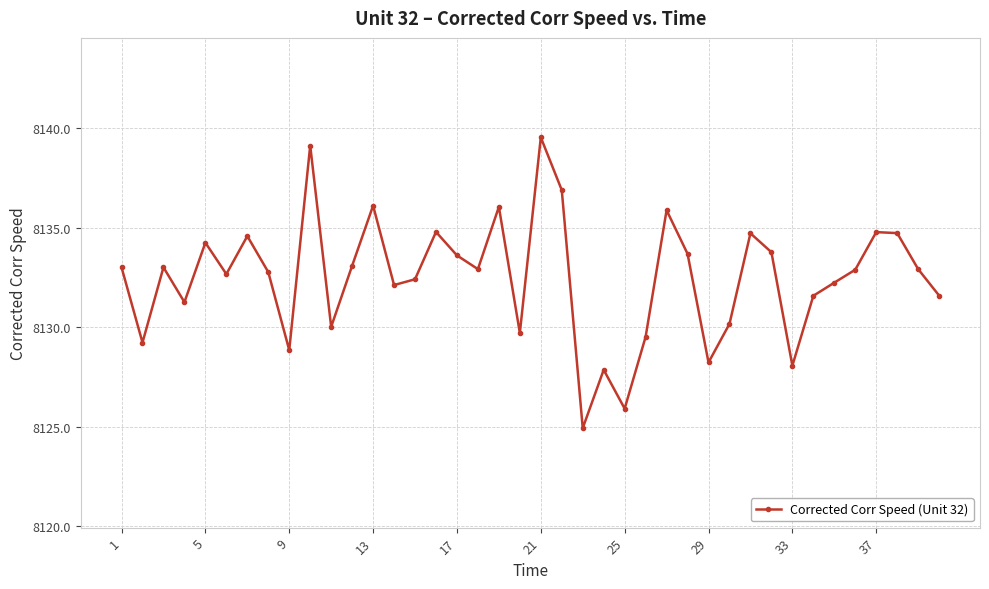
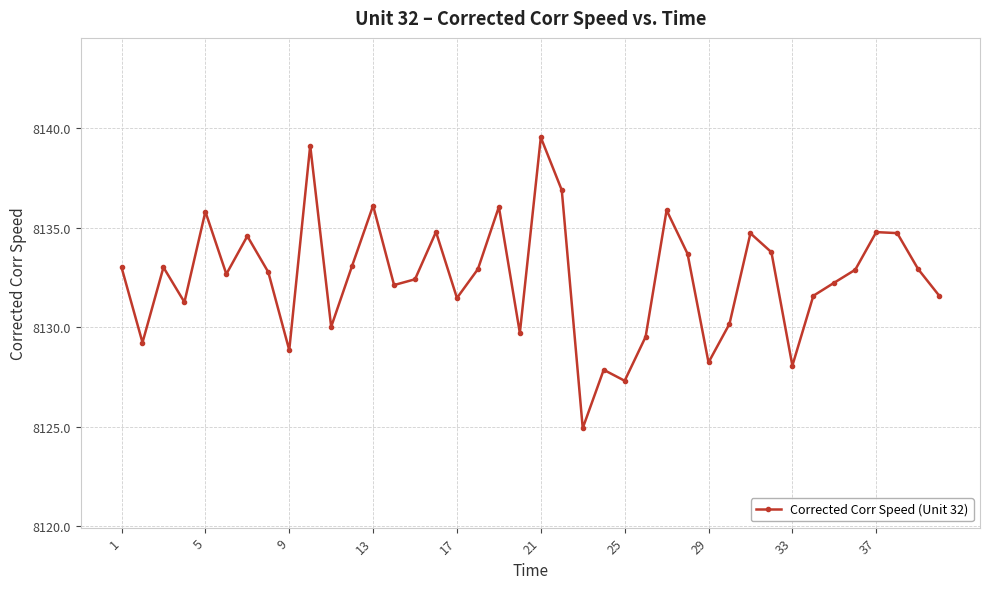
5: 8134.2 -> 8135.8
17: 8133.6 -> 8131.5
25: 8125.9 -> 8127.3
